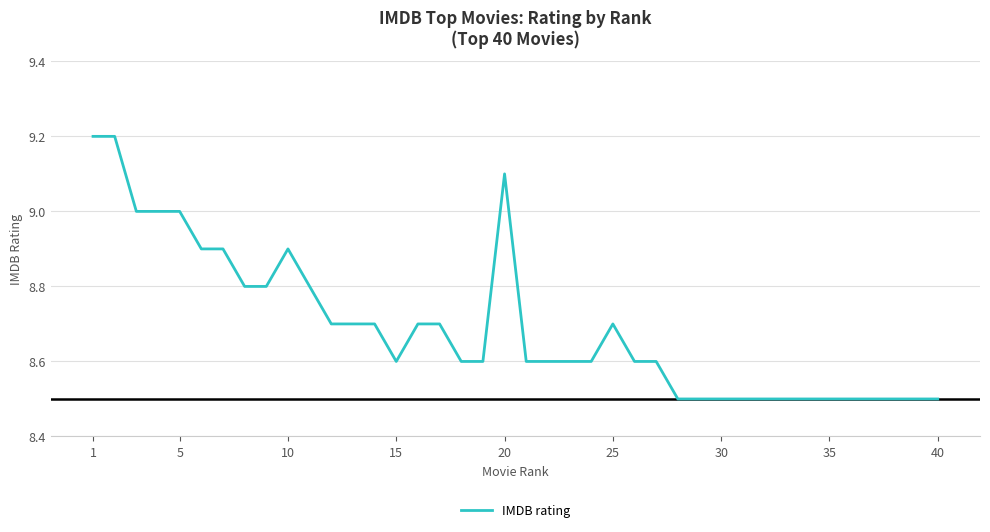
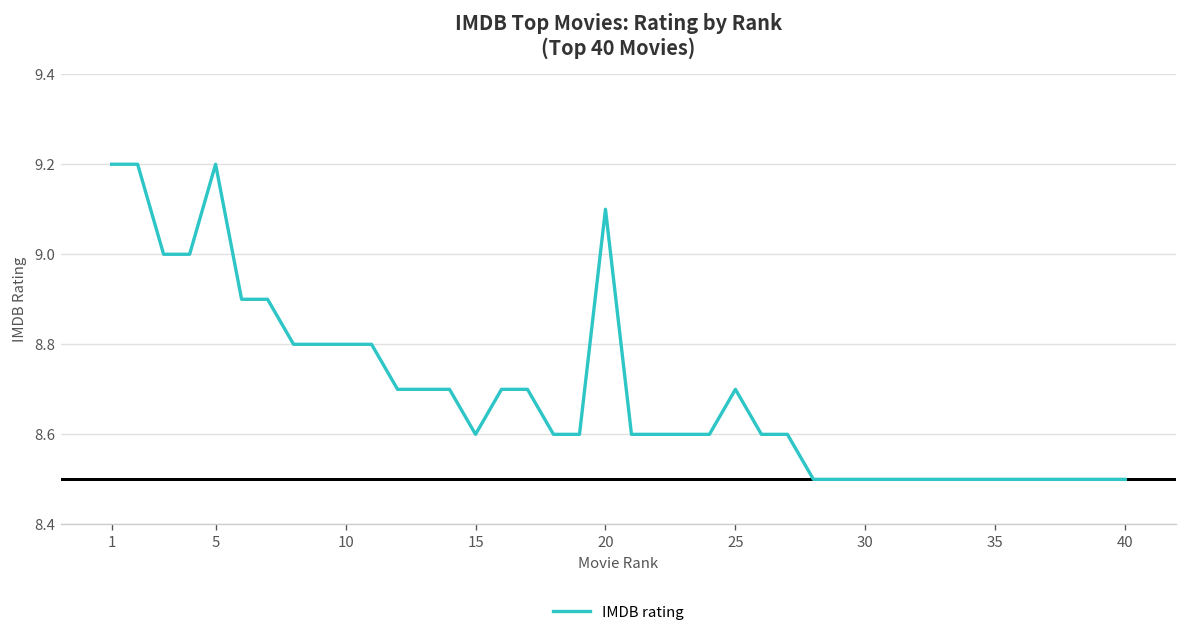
5: 9.0 -> 9.2
10: 8.9 -> 8.8
